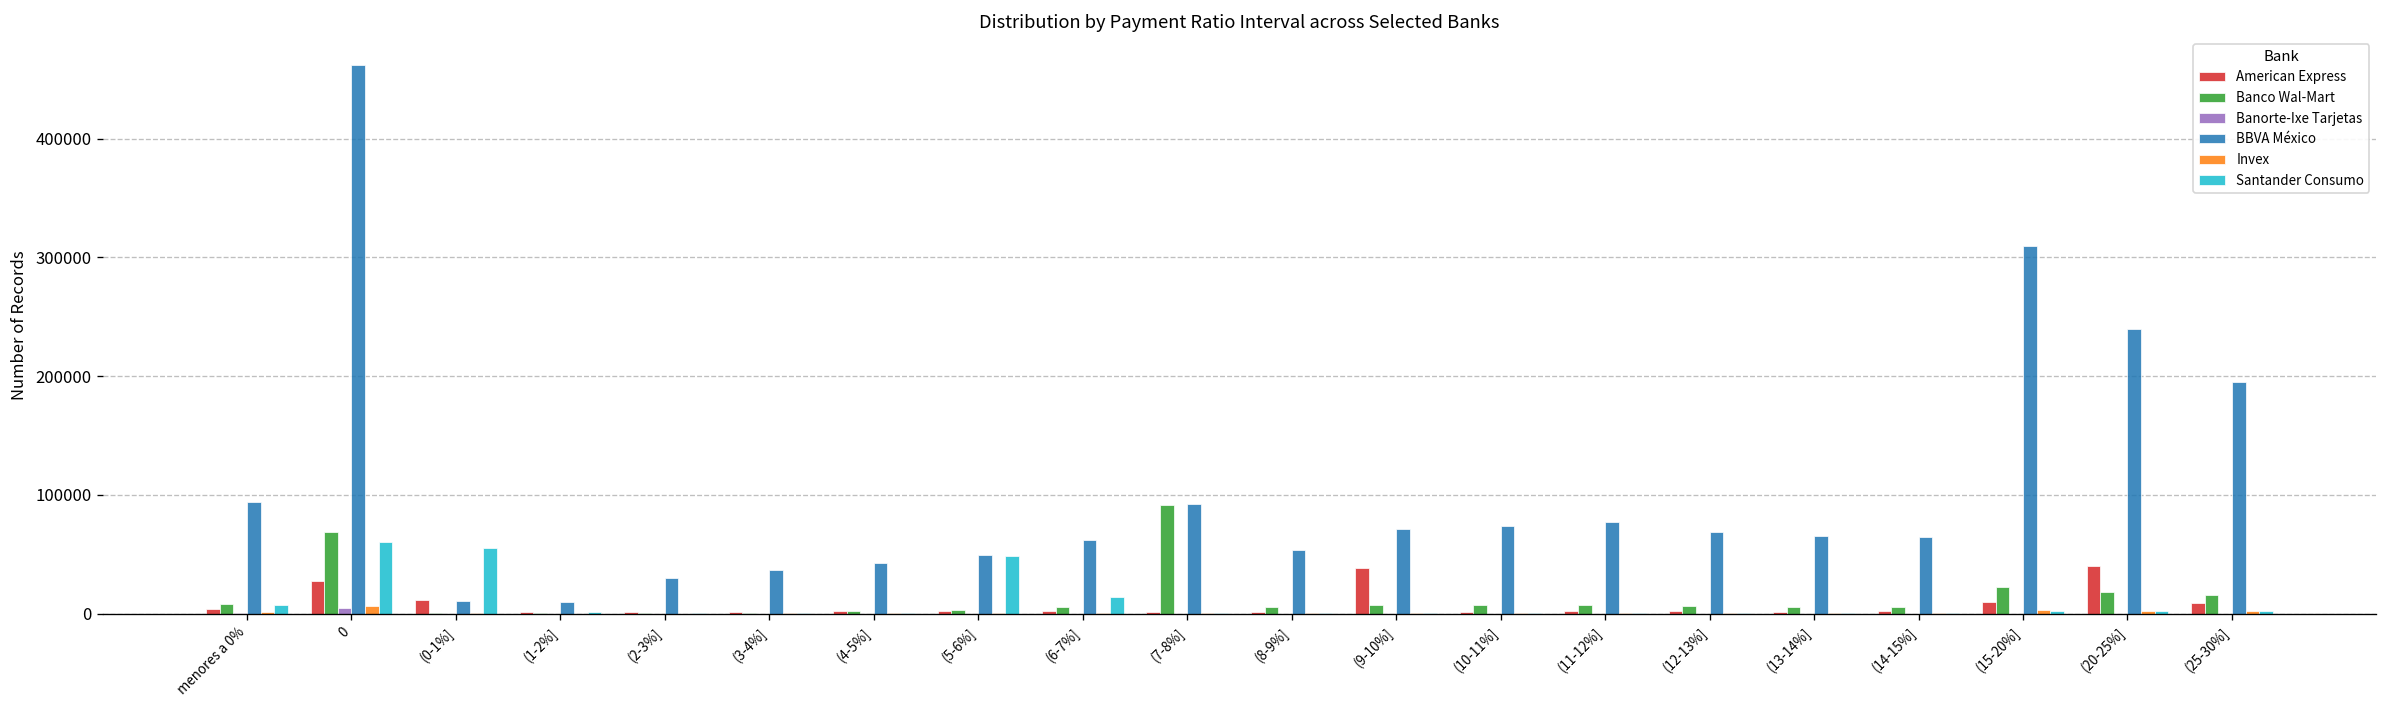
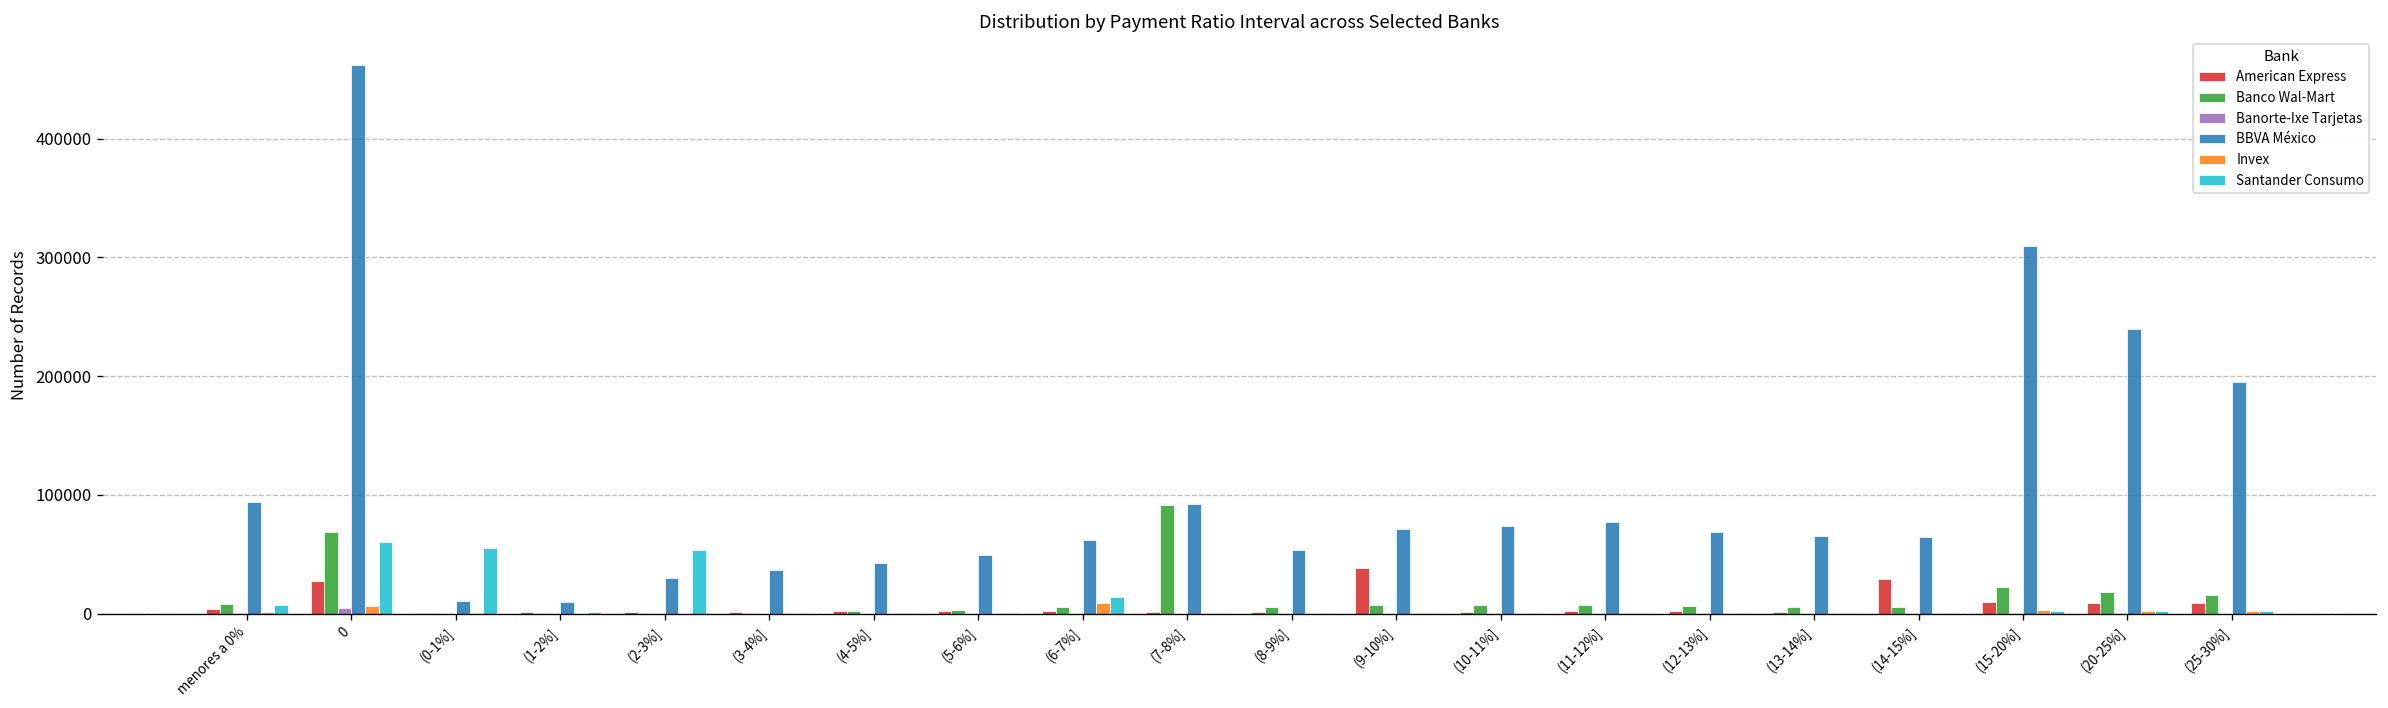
American Express, (0-1%]: 10000 -> 0
Santander Consumo, (2-3%]: 0 -> 50000
Santander Consumo, (5-6%]: 50000 -> 0
Invex, (6-7%]: 0 -> 10000
American Express, (14-15%]: 0 -> 30000
American Express, (20-25%]: 40000 -> 10000
